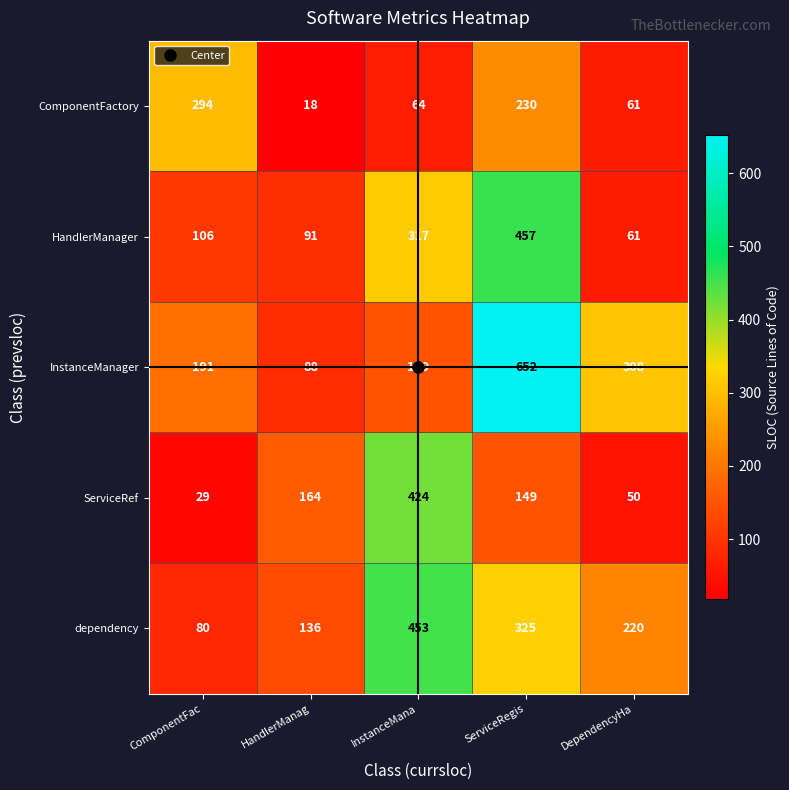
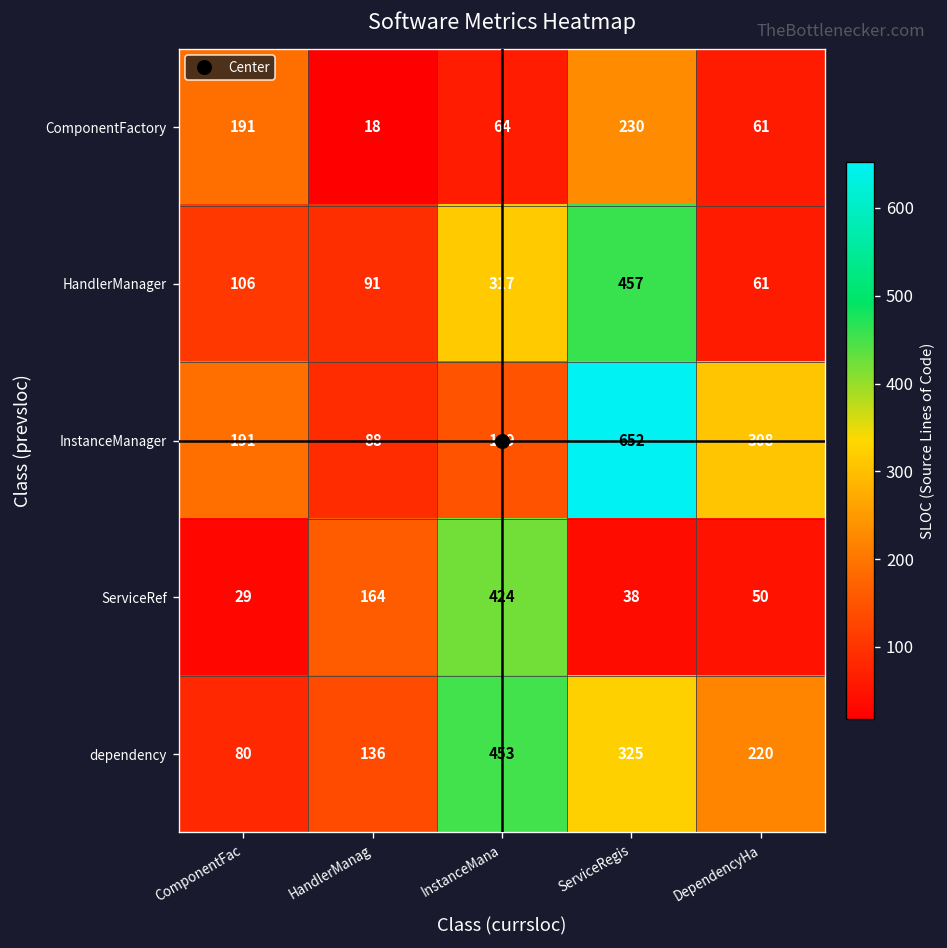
ComponentFactory, ComponentFac: 294 -> 191
ServiceRef, ServiceRegis: 149 -> 38
